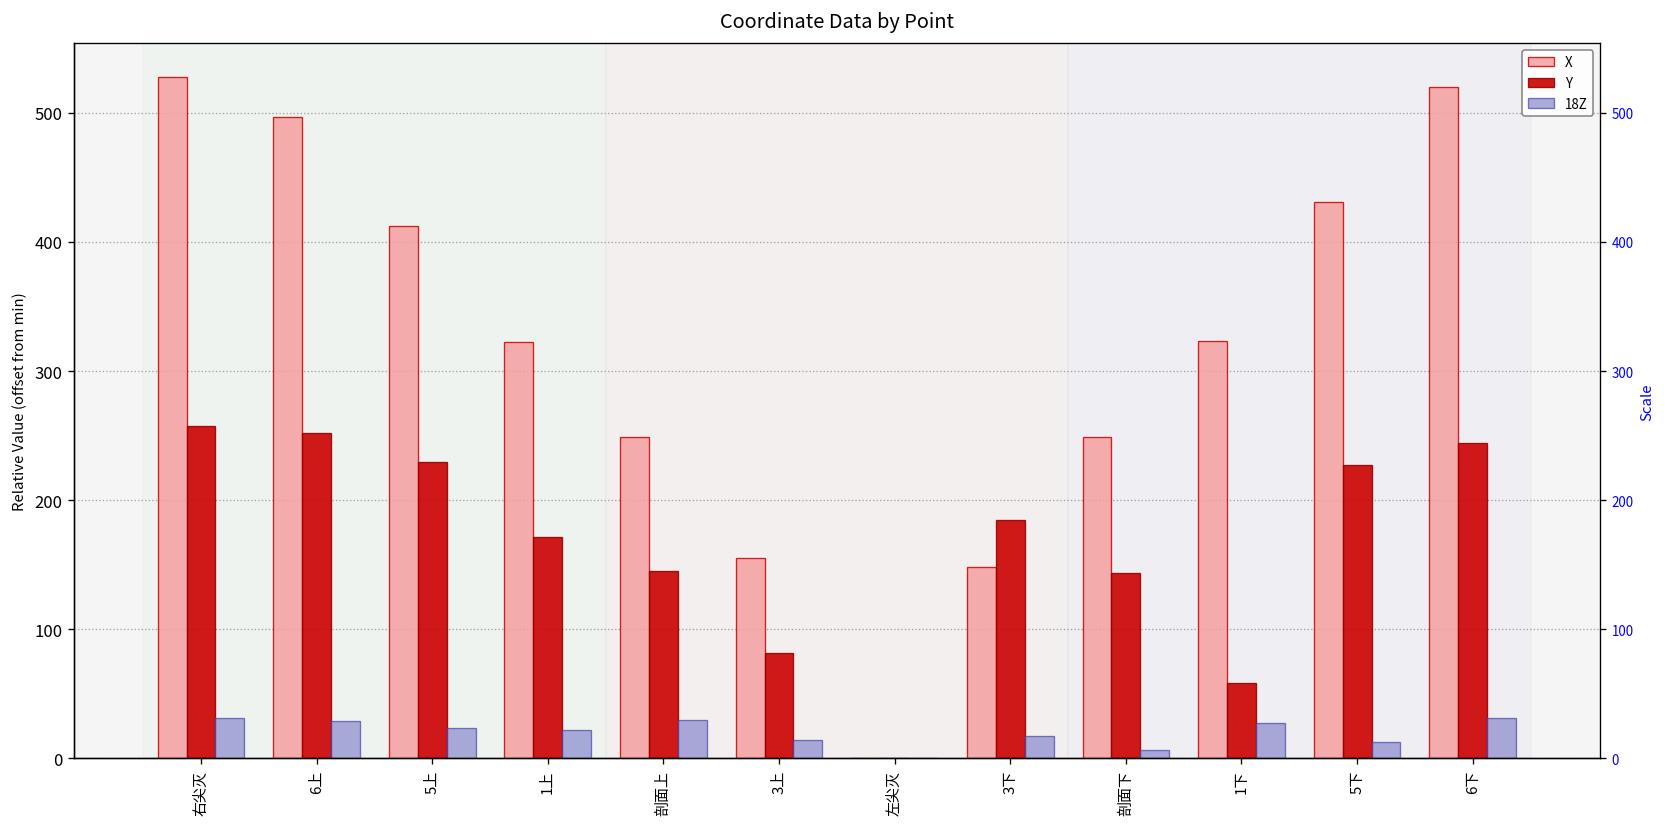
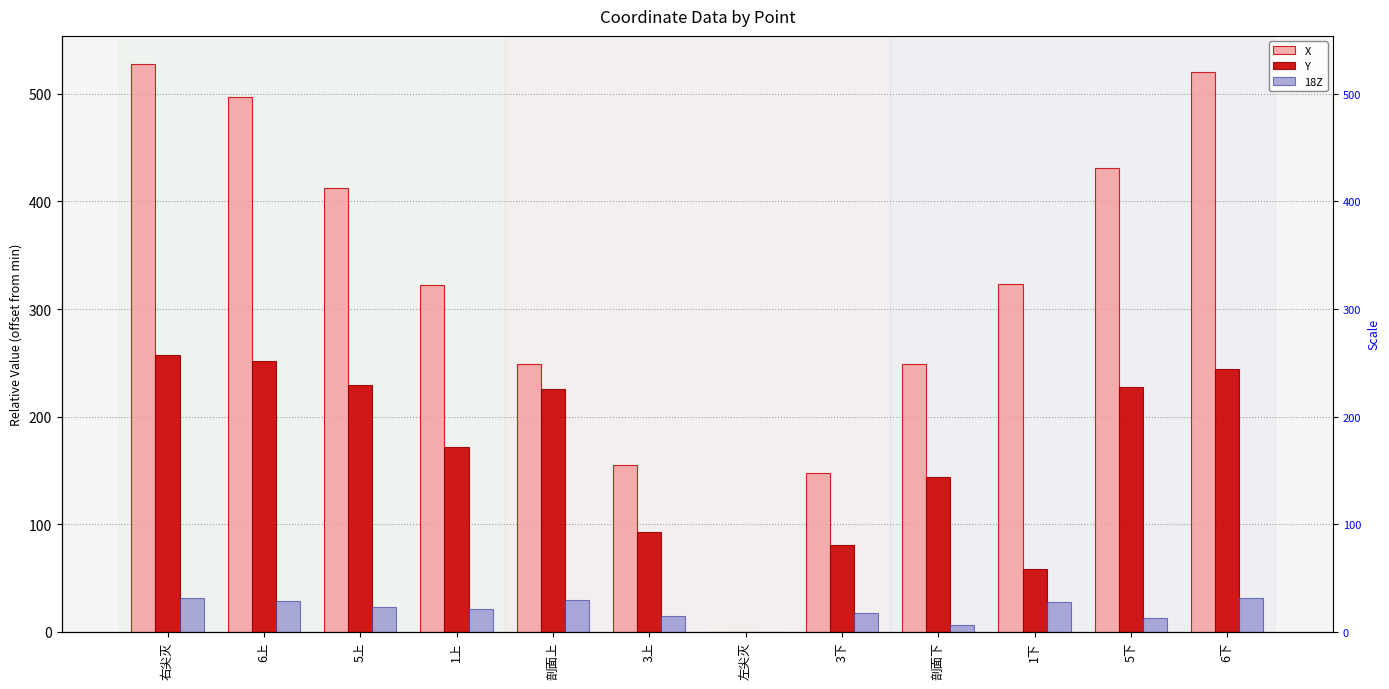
Y, 剖面上: 145 -> 226
Y, 3上: 82 -> 92
Y, 3下: 185 -> 81
